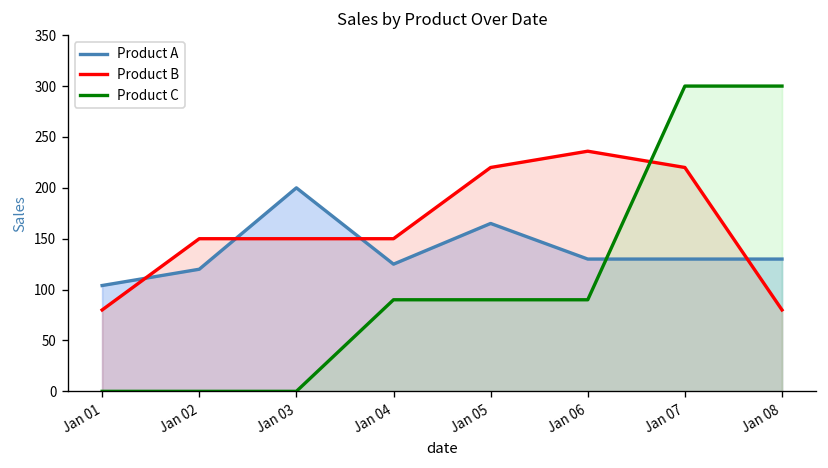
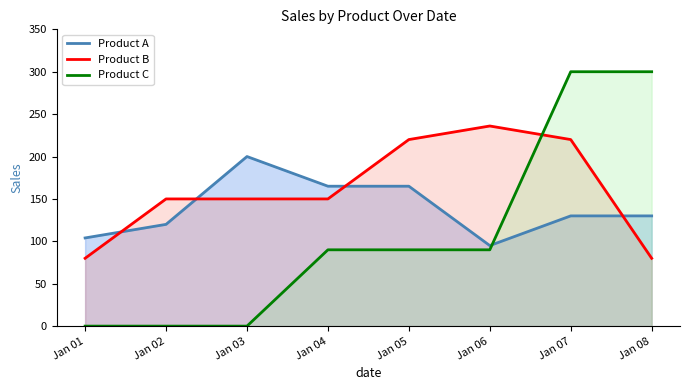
Product A, Jan 04: 130 -> 170
Product A, Jan 06: 130 -> 100
